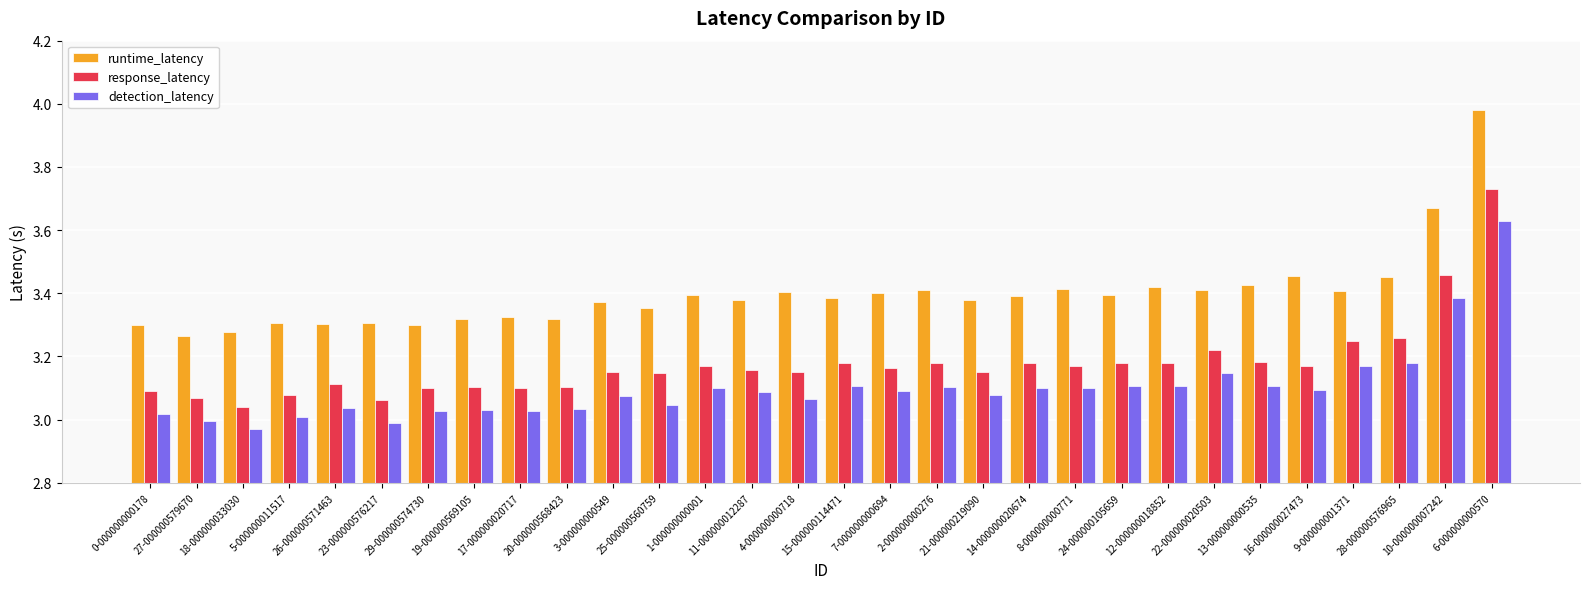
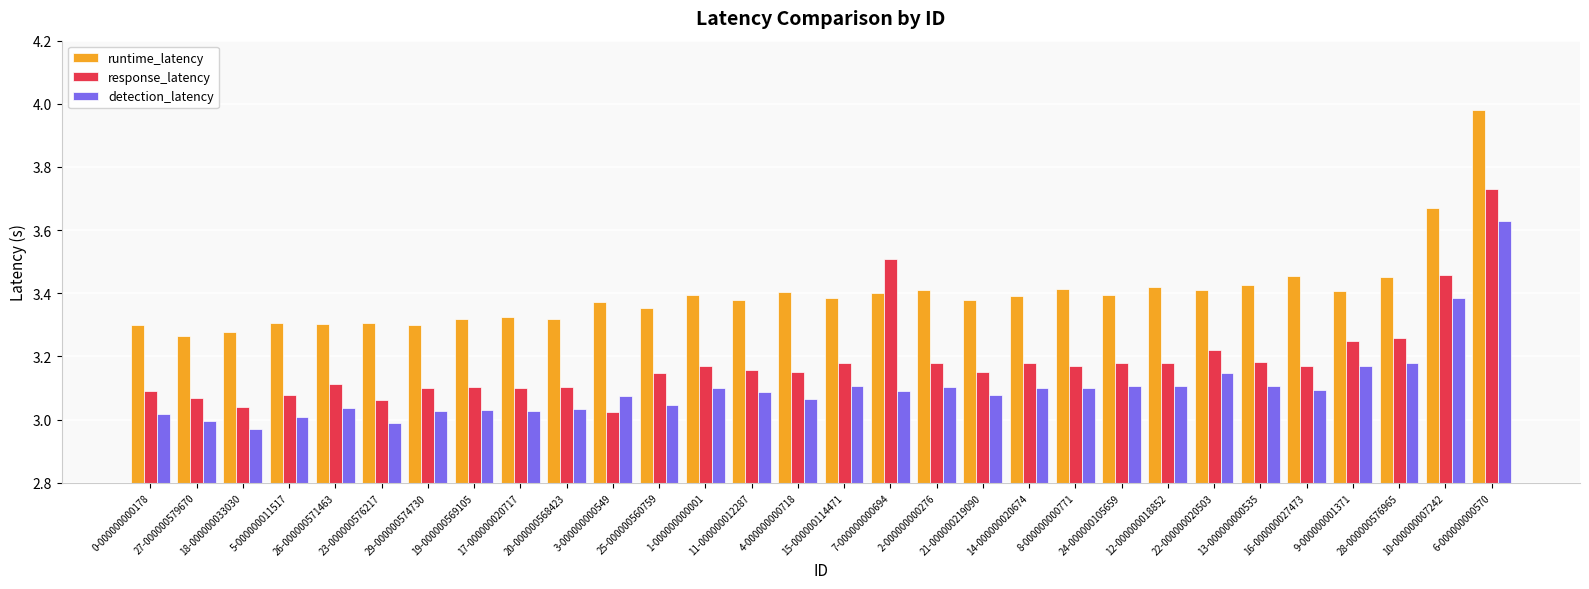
response_latency, 3-000000000549: 3.15 -> 3.03
response_latency, 7-000000000694: 3.16 -> 3.51
